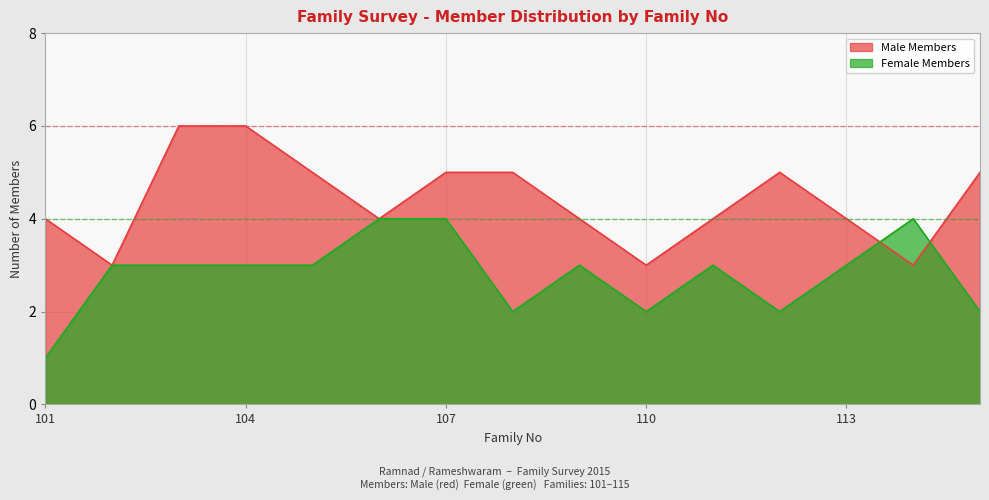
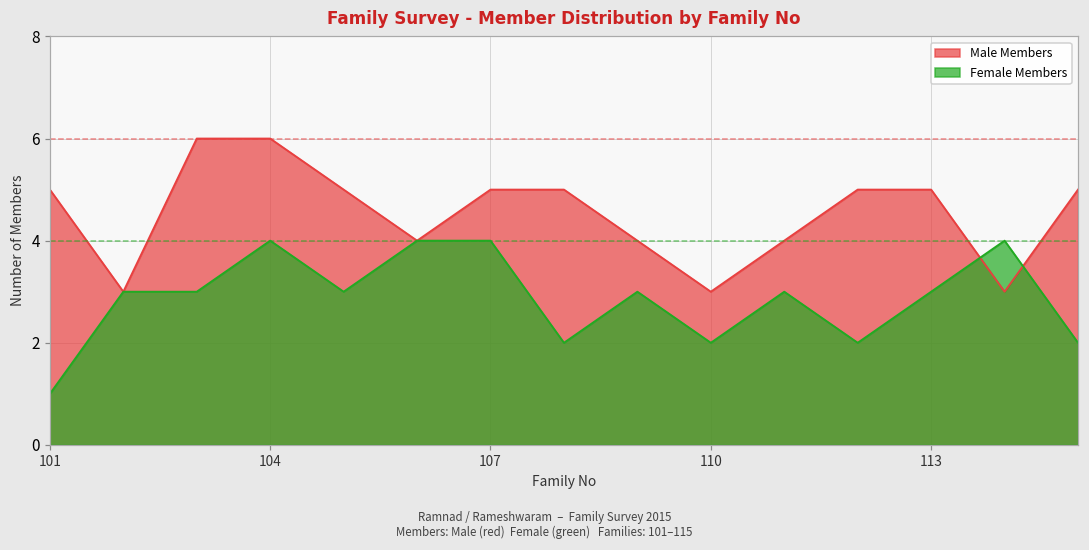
Male Members, 101: 4 -> 5
Female Members, 104: 3 -> 4
Male Members, 113: 4 -> 5
